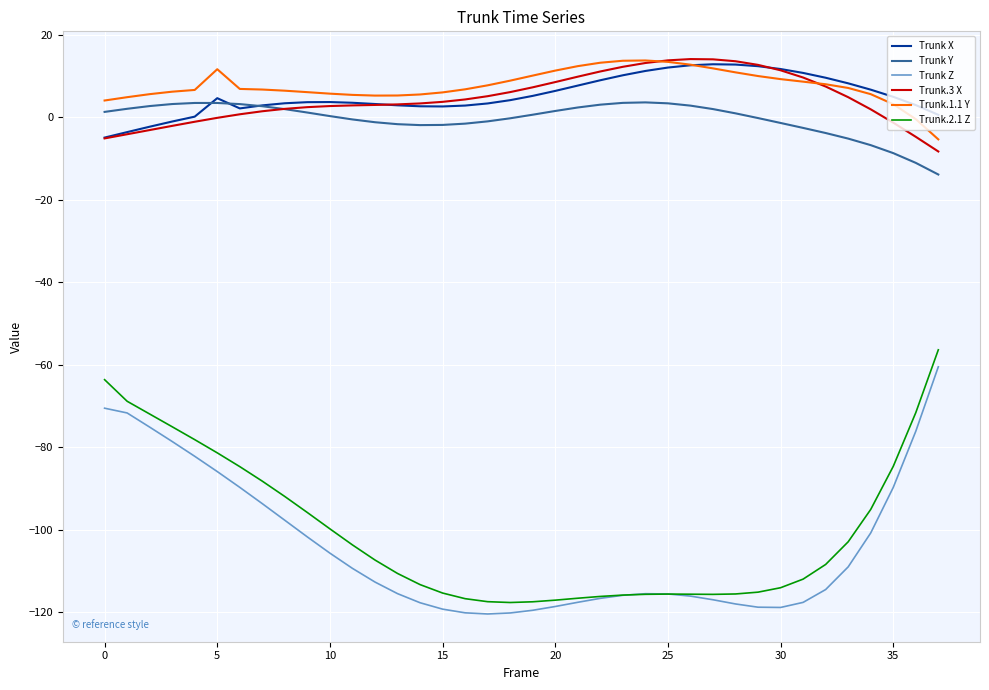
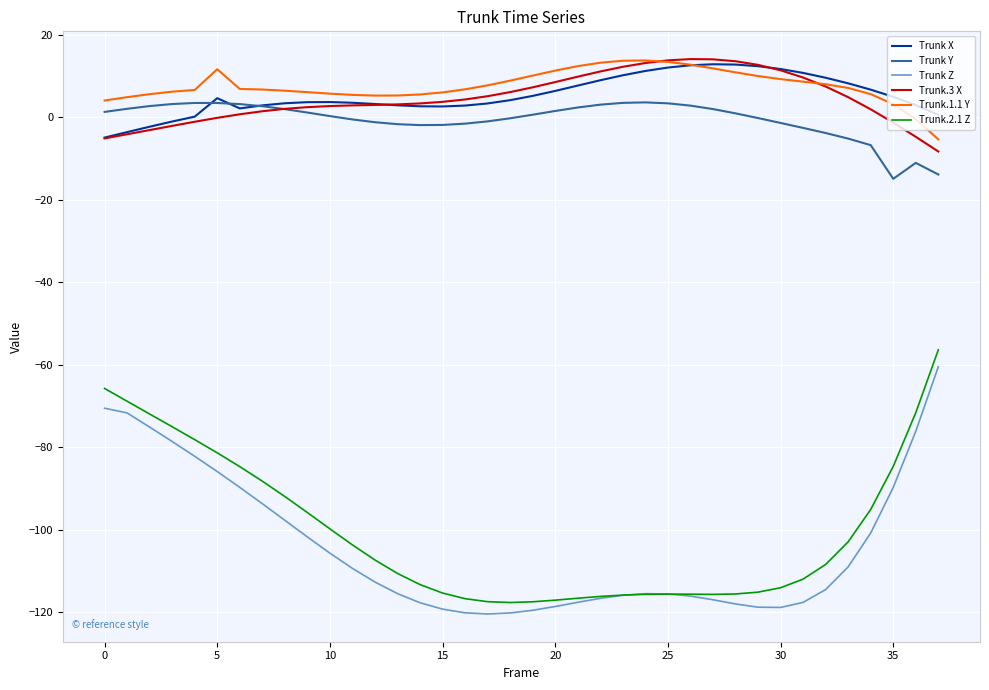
Trunk.2.1 Z, 0: -64 -> -66
Trunk Y, 35: -9 -> -15
